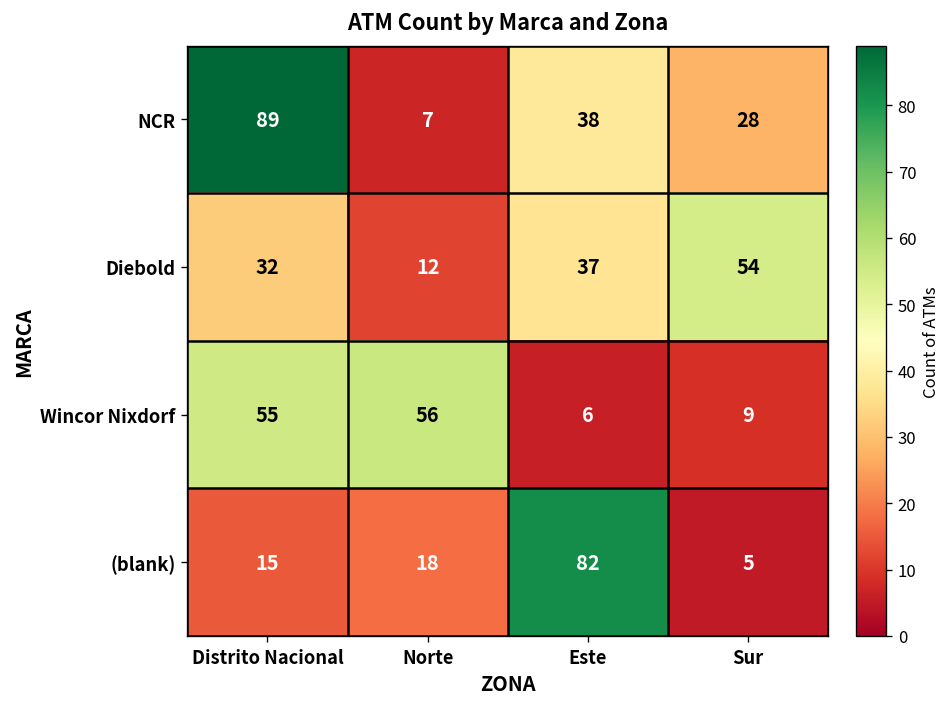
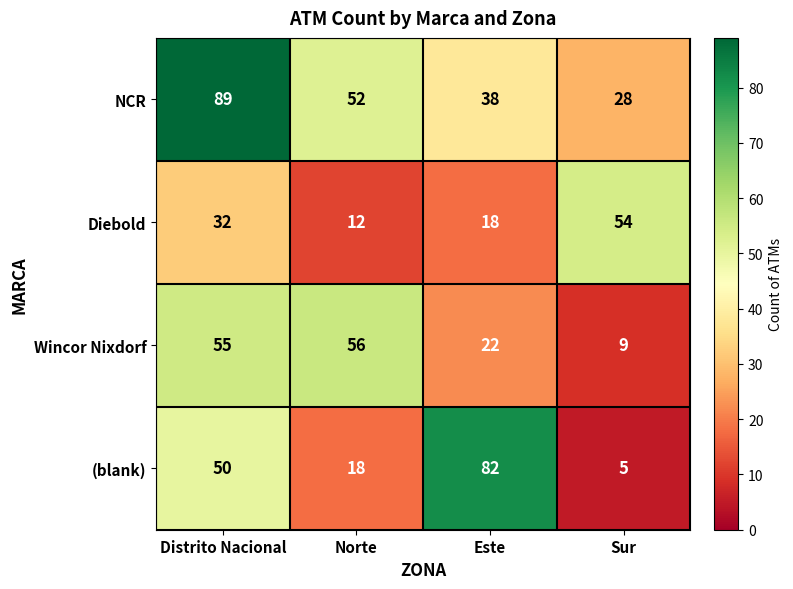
NCR, Norte: 7 -> 52
Diebold, Este: 37 -> 18
Wincor Nixdorf, Este: 6 -> 22
(blank), Distrito Nacional: 15 -> 50
